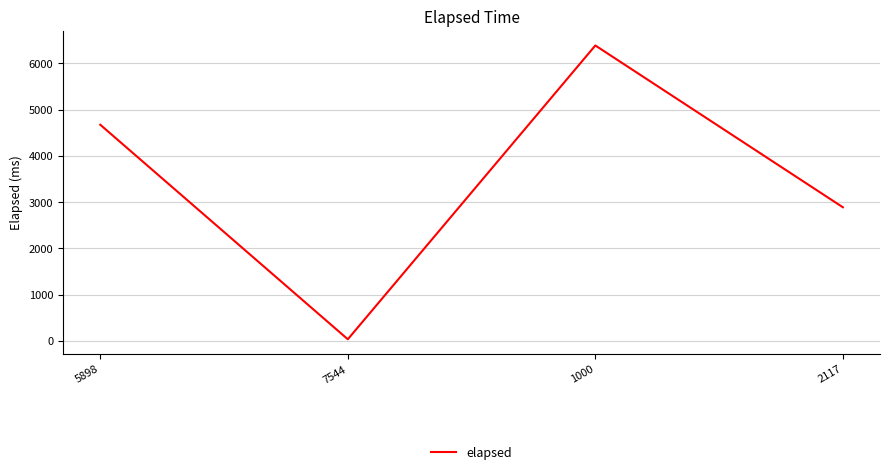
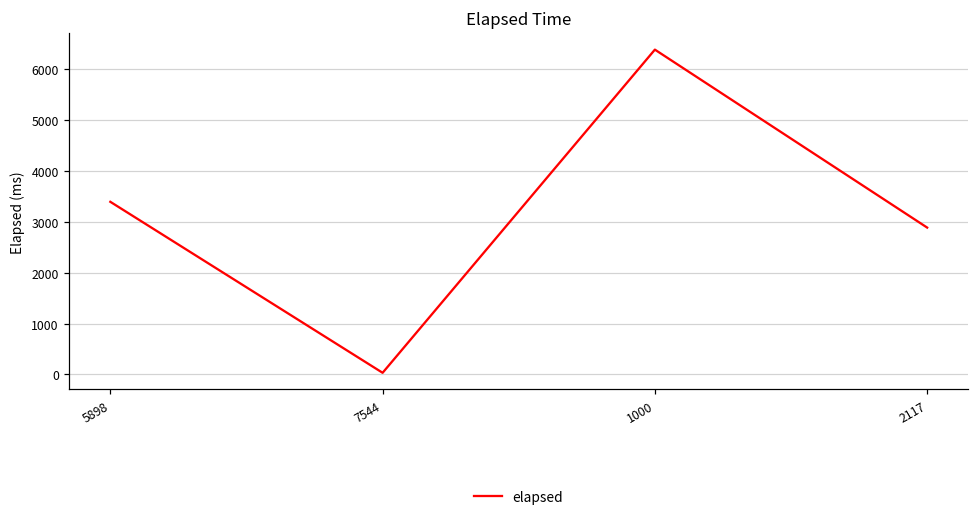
5898: 4700 -> 3400
